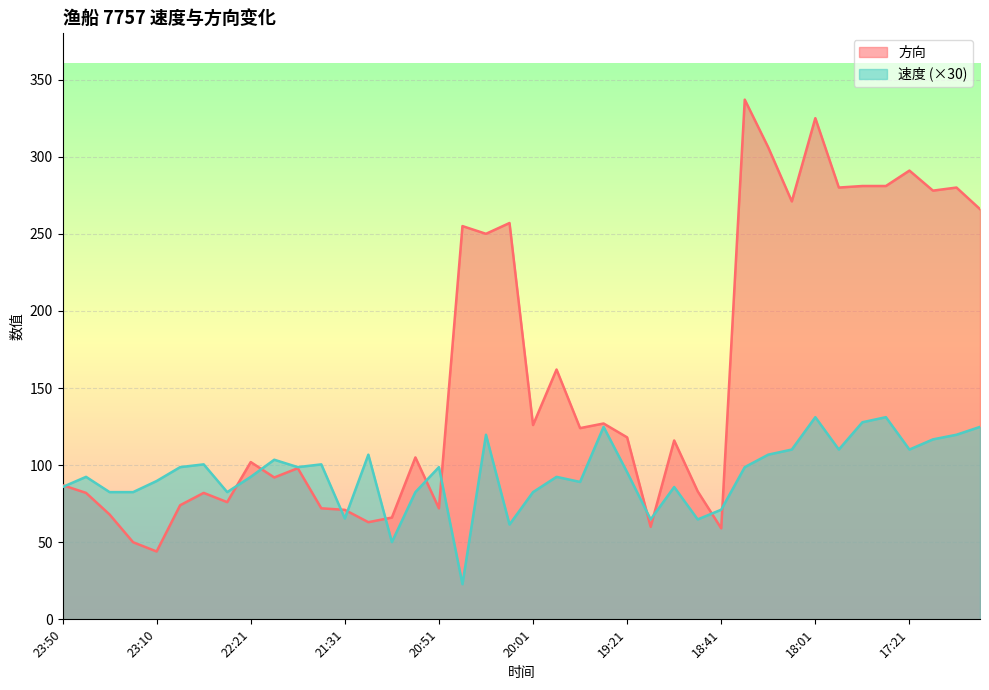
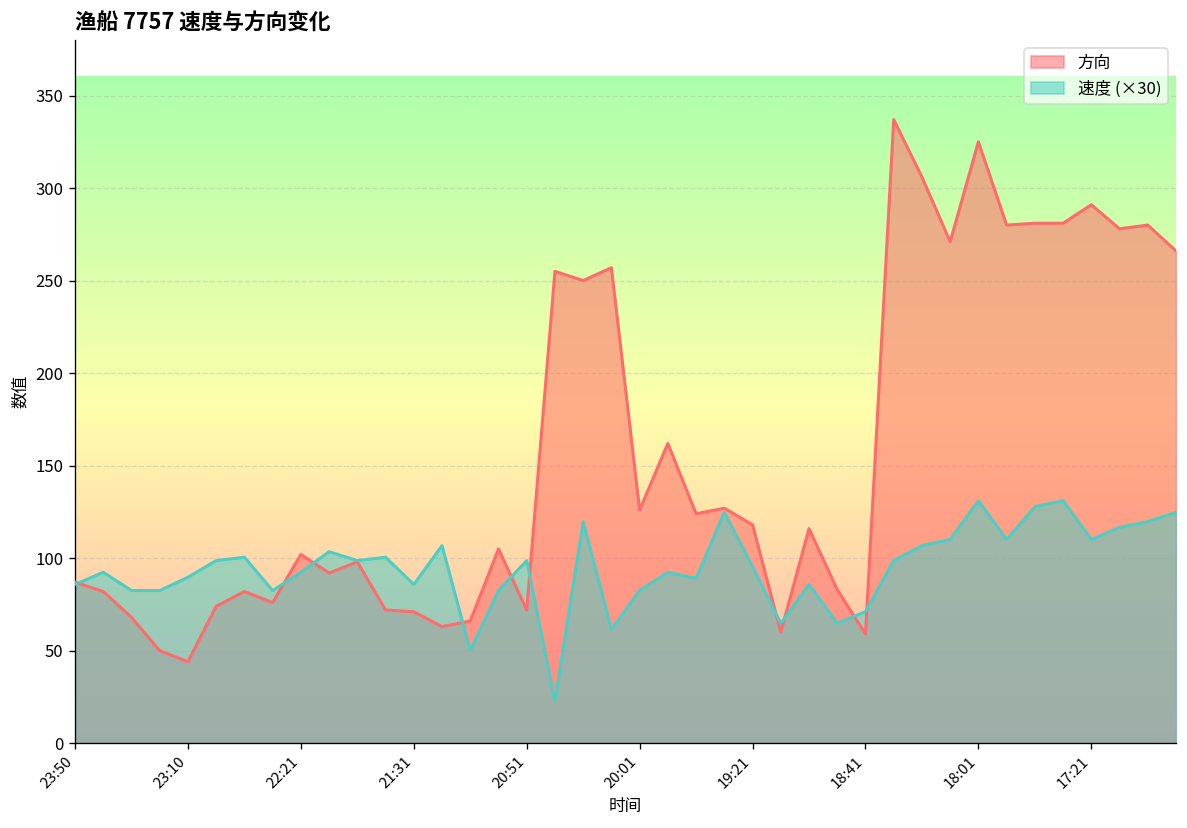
速度 (×30), 21:31: 65 -> 86
